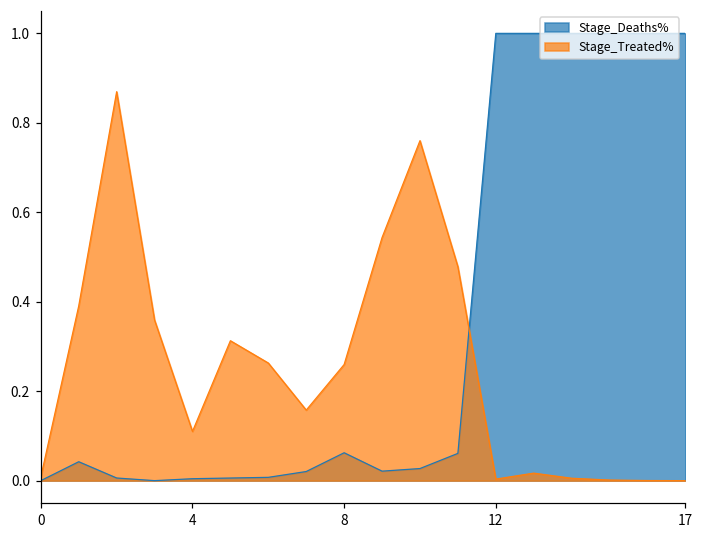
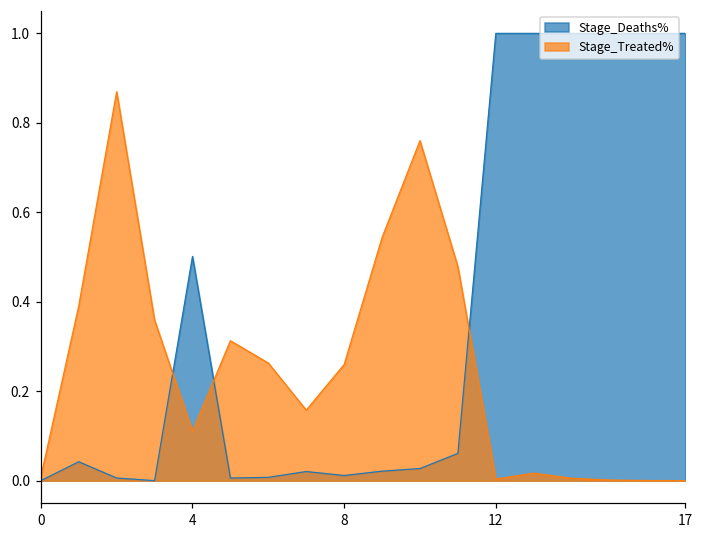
Stage_Deaths%, 4: 0.00 -> 0.50
Stage_Deaths%, 8: 0.06 -> 0.01
